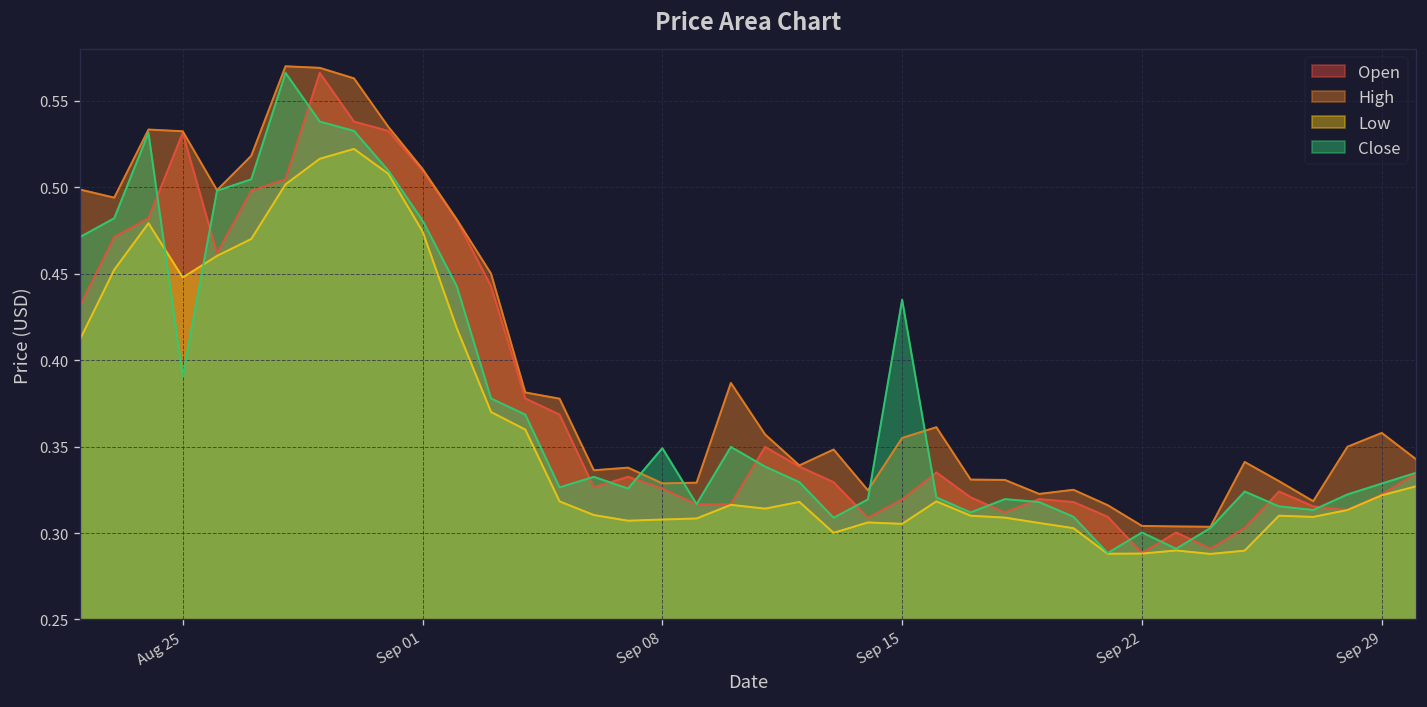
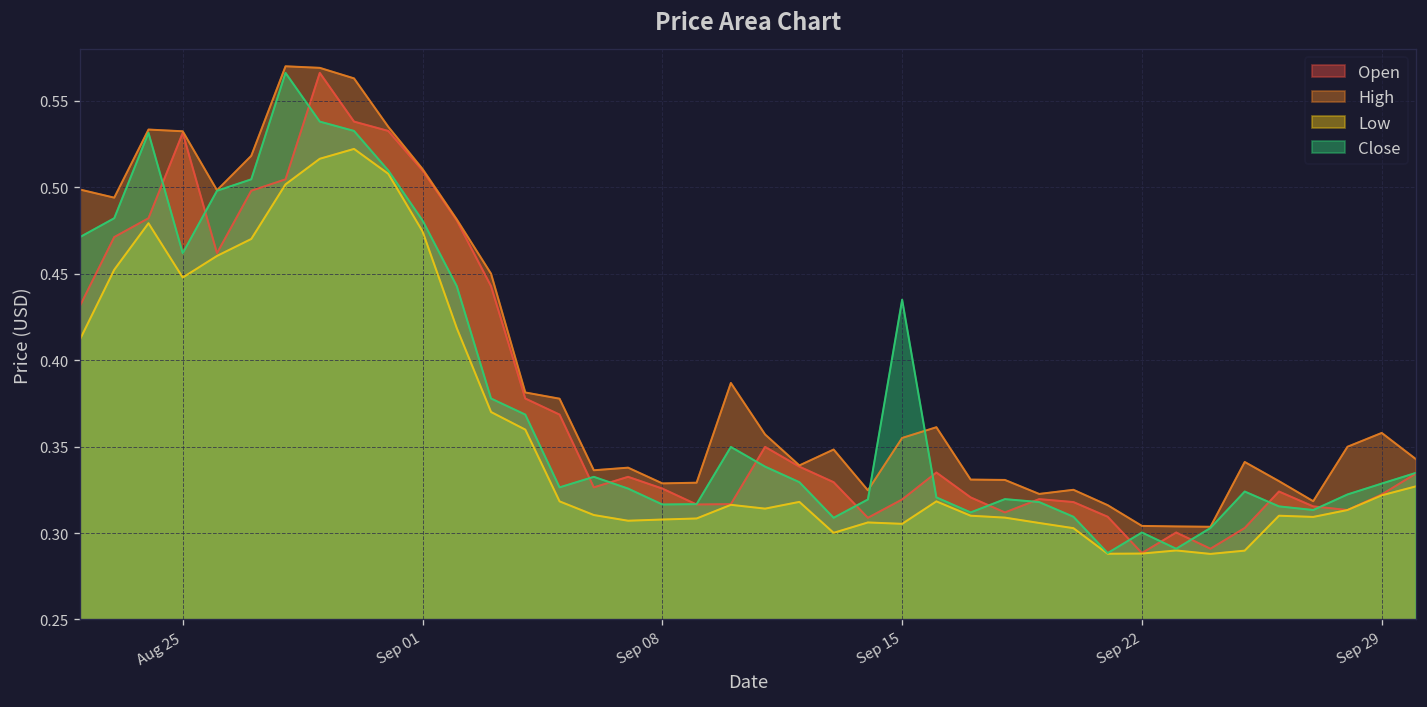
Close, Aug 25: 0.391 -> 0.462
Close, Sep 08: 0.349 -> 0.317
